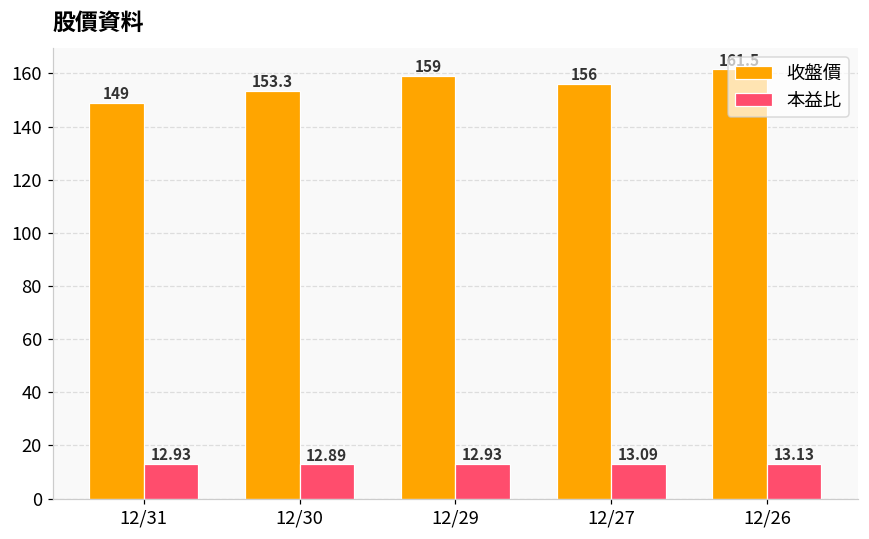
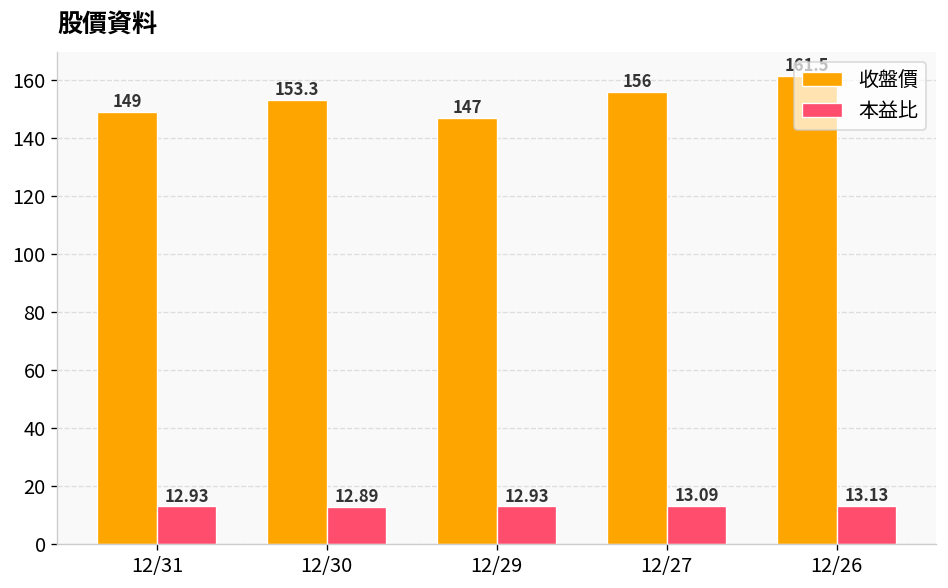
收盤價, 12/29: 159 -> 147
